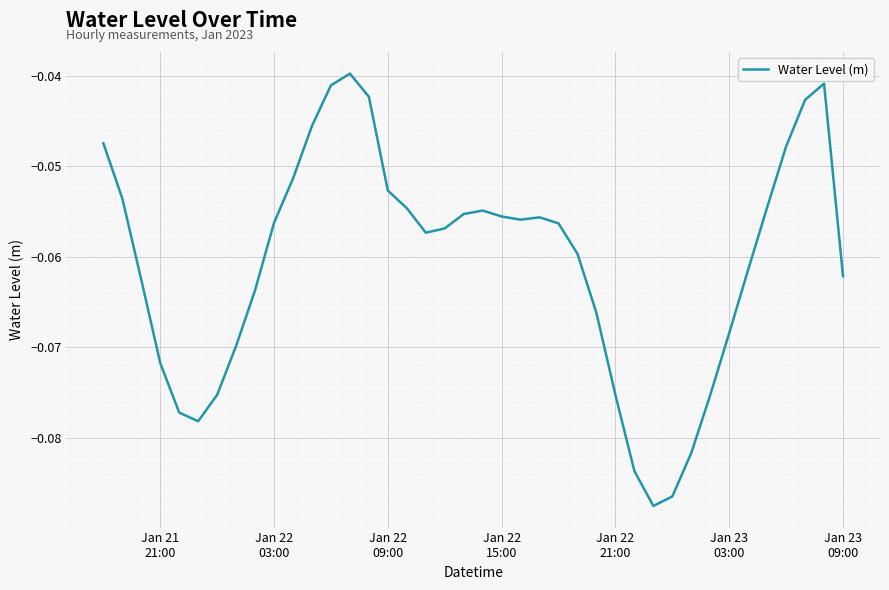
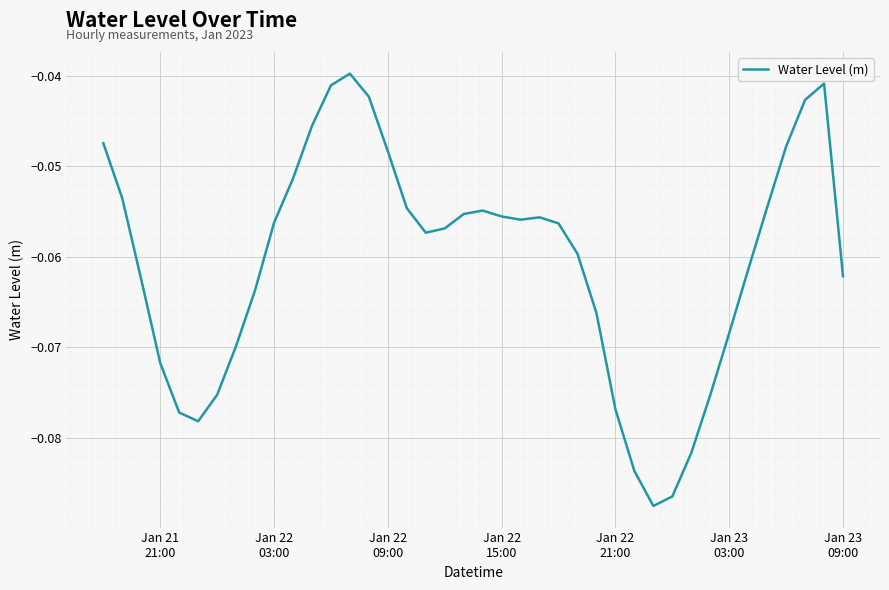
Jan 22 09:00: -0.053 -> -0.048
Jan 22 21:00: -0.075 -> -0.077
